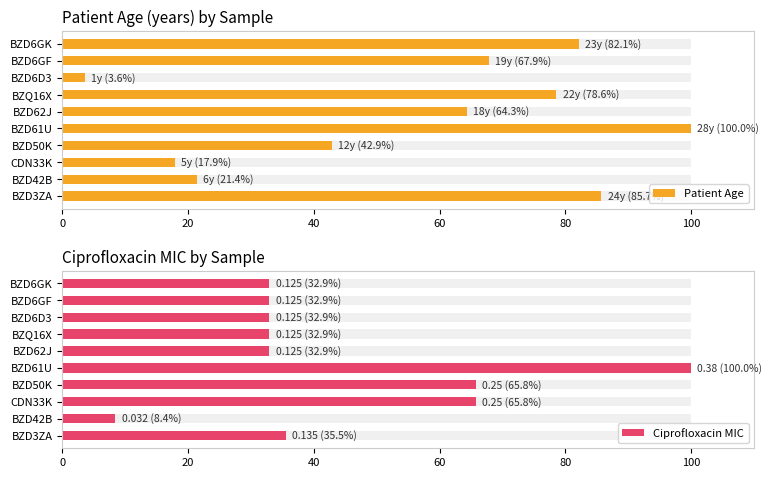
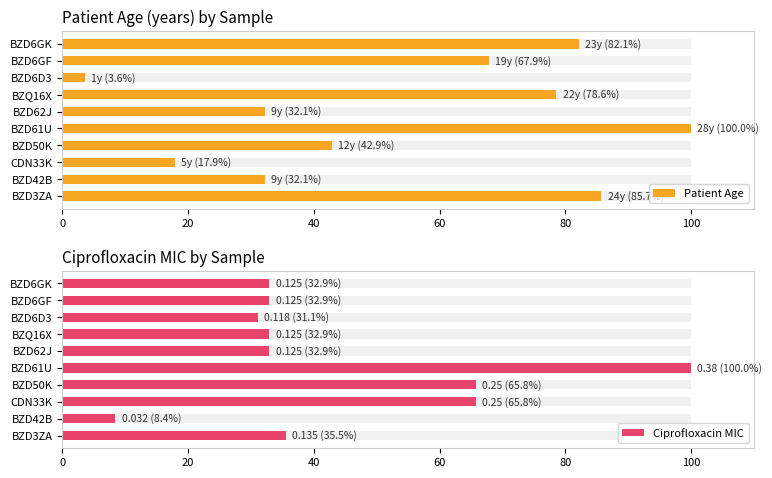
Patient Age (years) by Sample, Patient Age, BZD62J: 18y (64.3%) -> 9y (32.1%)
Patient Age (years) by Sample, Patient Age, BZD42B: 6y (21.4%) -> 9y (32.1%)
Ciprofloxacin MIC by Sample, Ciprofloxacin MIC, BZD6D3: 0.125 (32.9%) -> 0.118 (31.1%)
